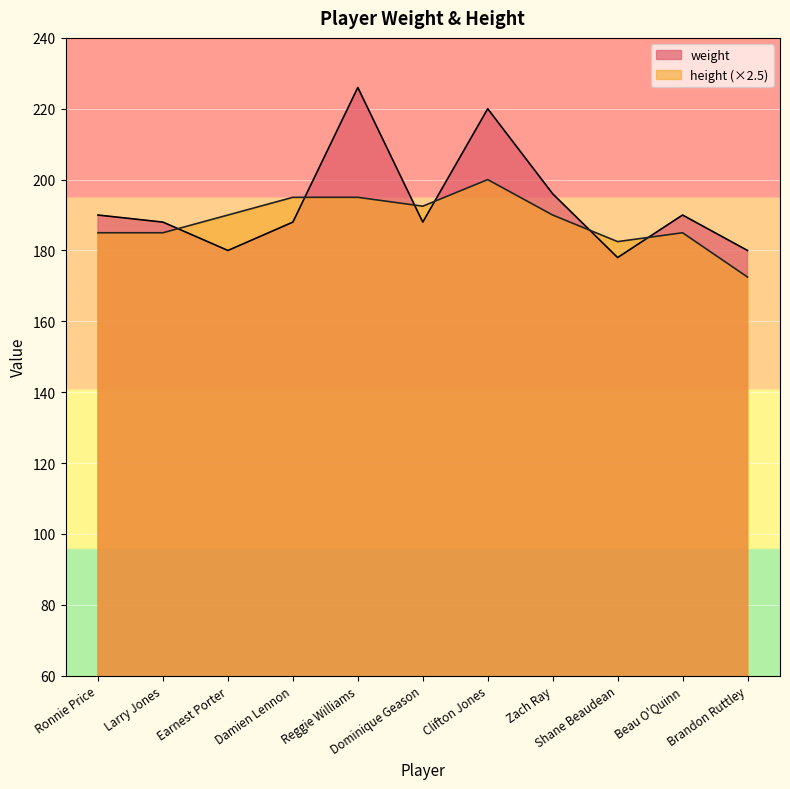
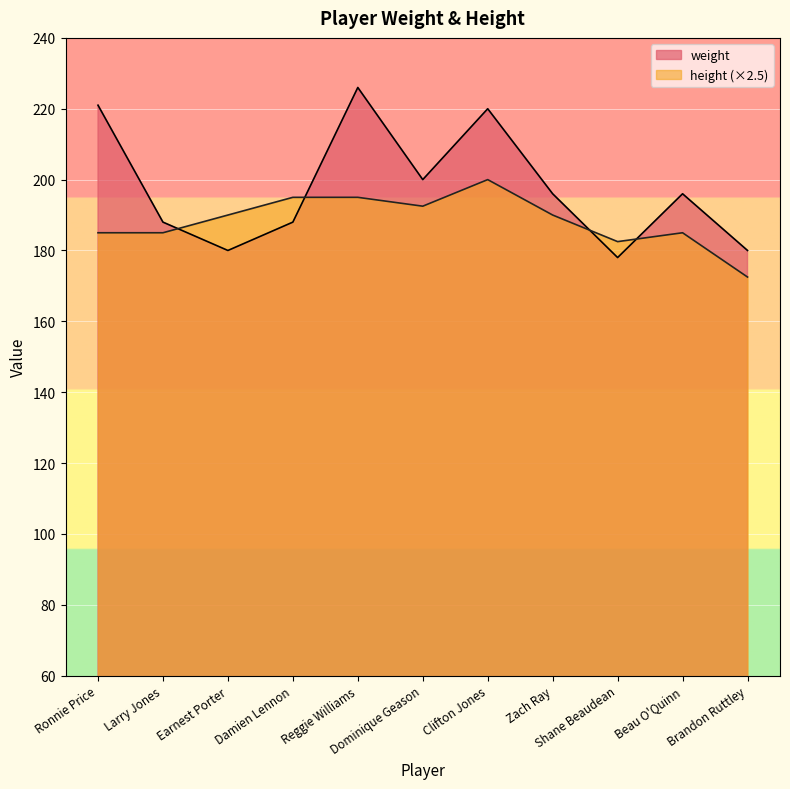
weight, Ronnie Price: 190 -> 221
weight, Dominique Geason: 188 -> 200
weight, Beau O'Quinn: 190 -> 196
